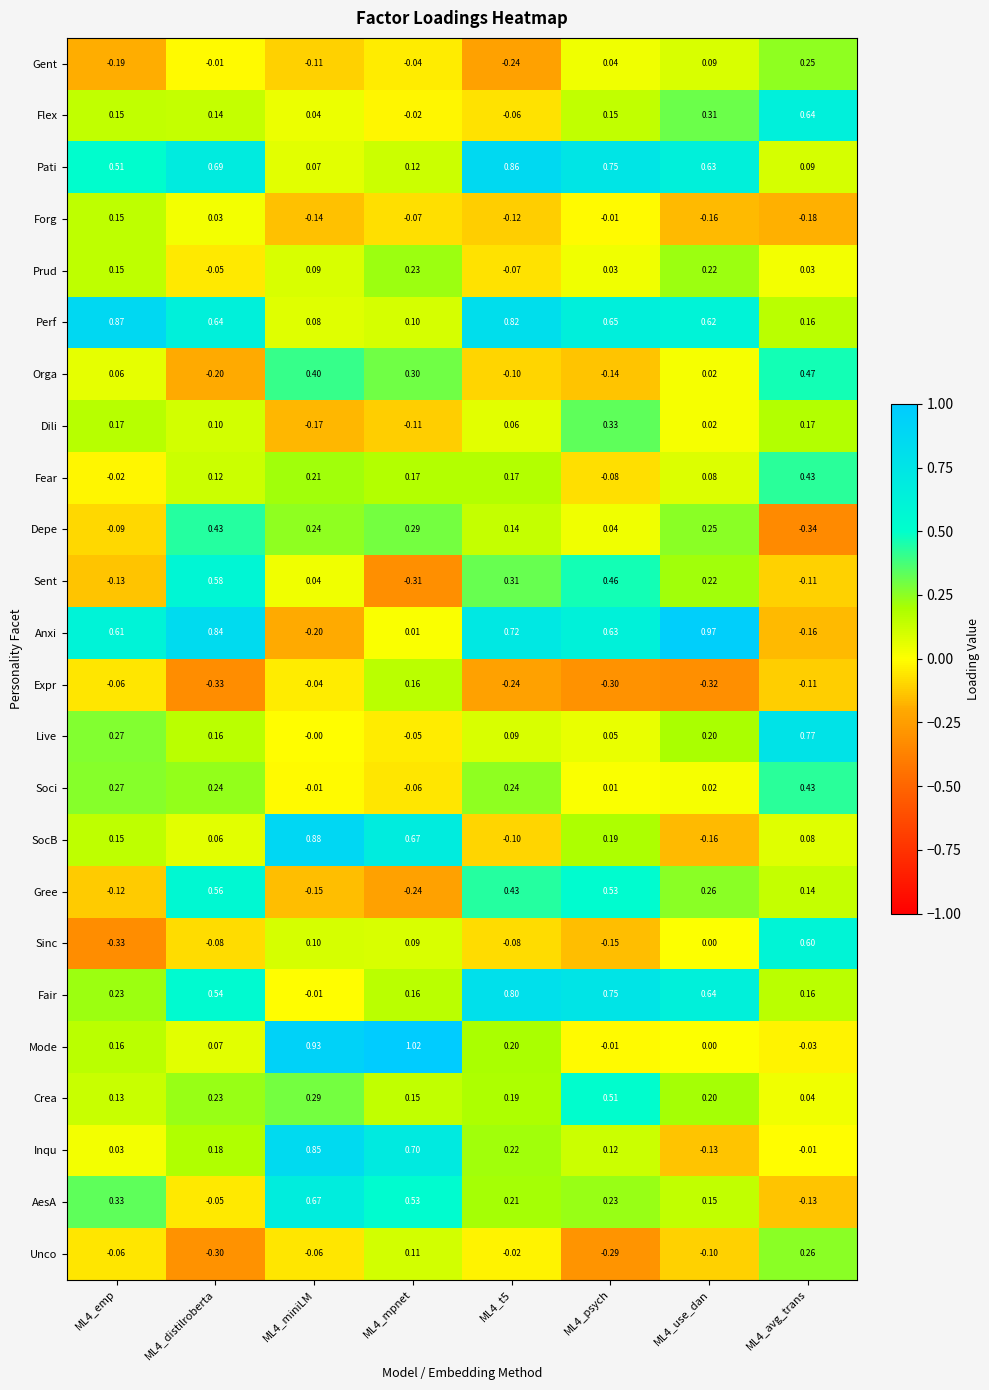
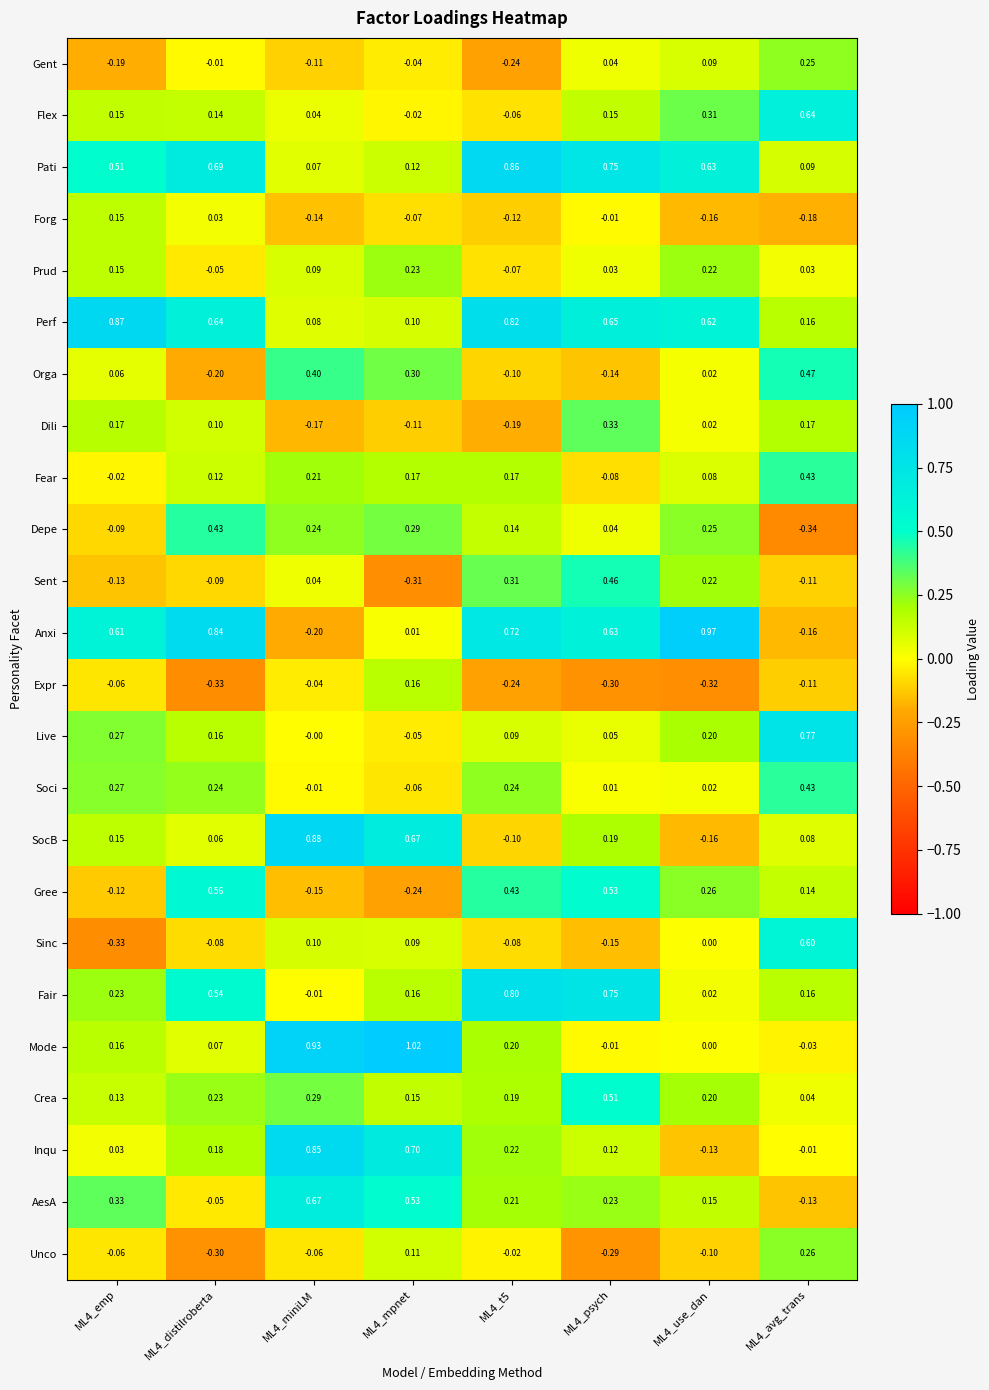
Dili, ML4_t5: 0.06 -> -0.19
Sent, ML4_distilroberta: 0.58 -> -0.09
Fair, ML4_use_dan: 0.64 -> 0.02
